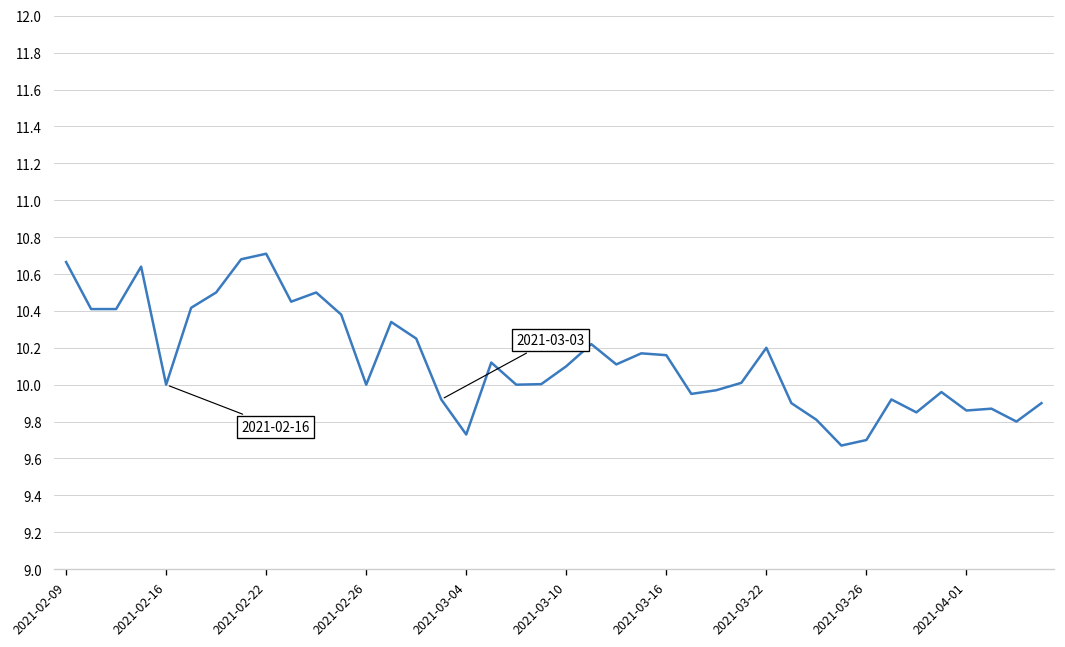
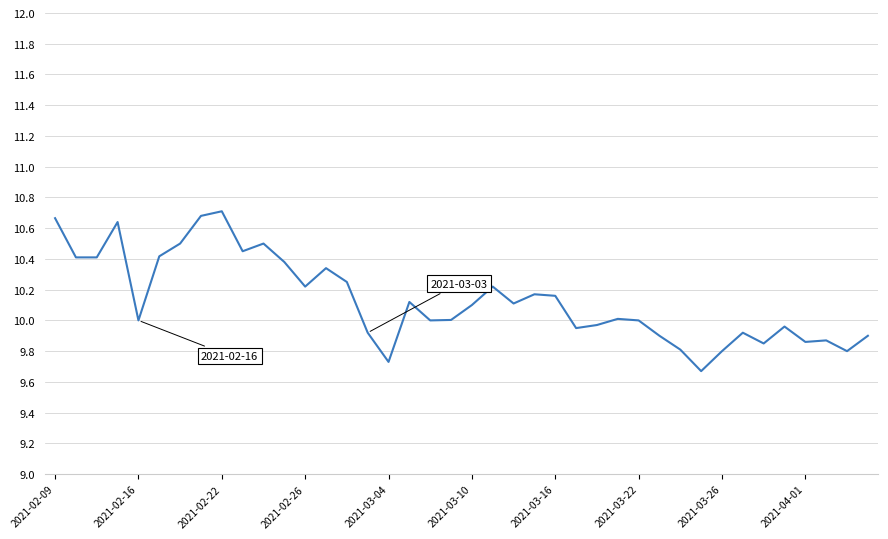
2021-02-26: 10.00 -> 10.22
2021-03-22: 10.2 -> 10.0
2021-03-26: 9.7 -> 9.8
